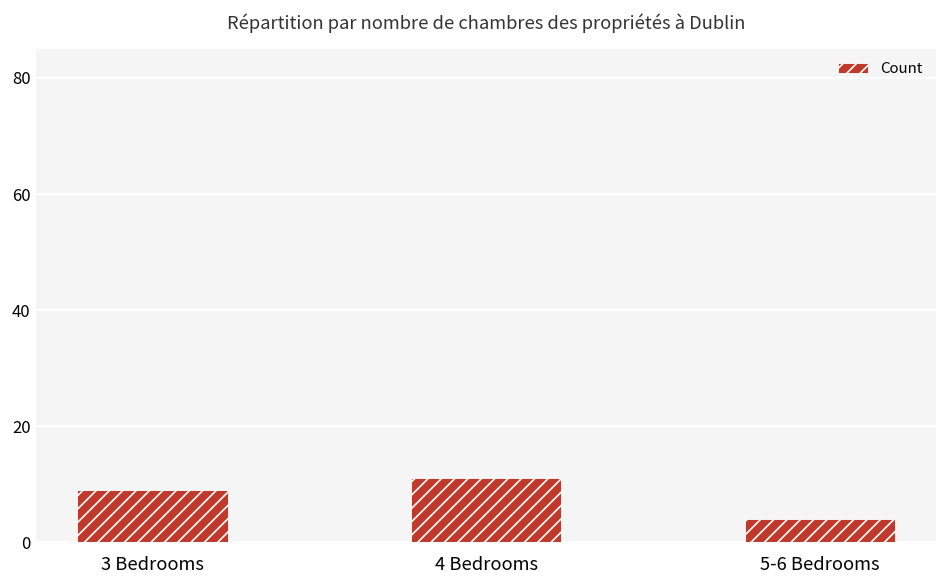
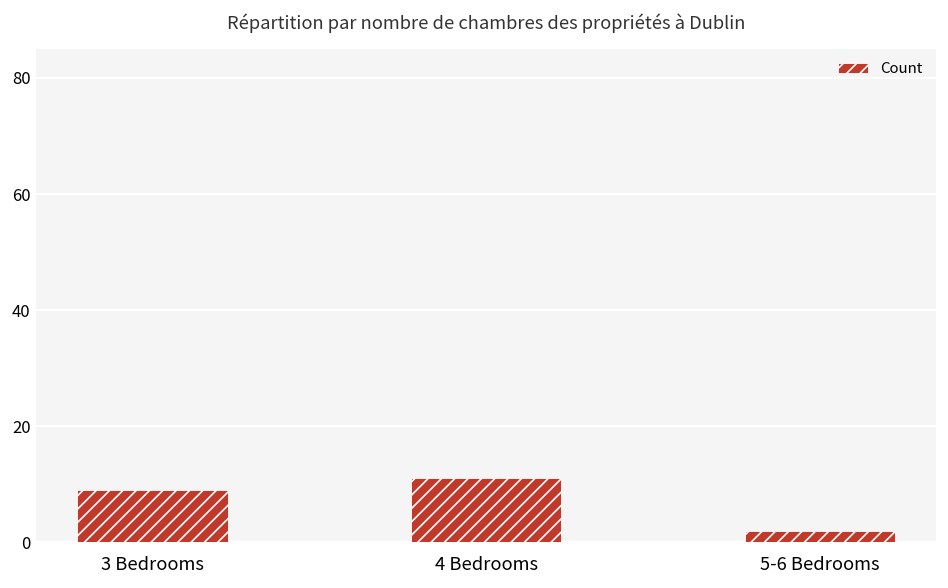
5-6 Bedrooms: 4 -> 2
